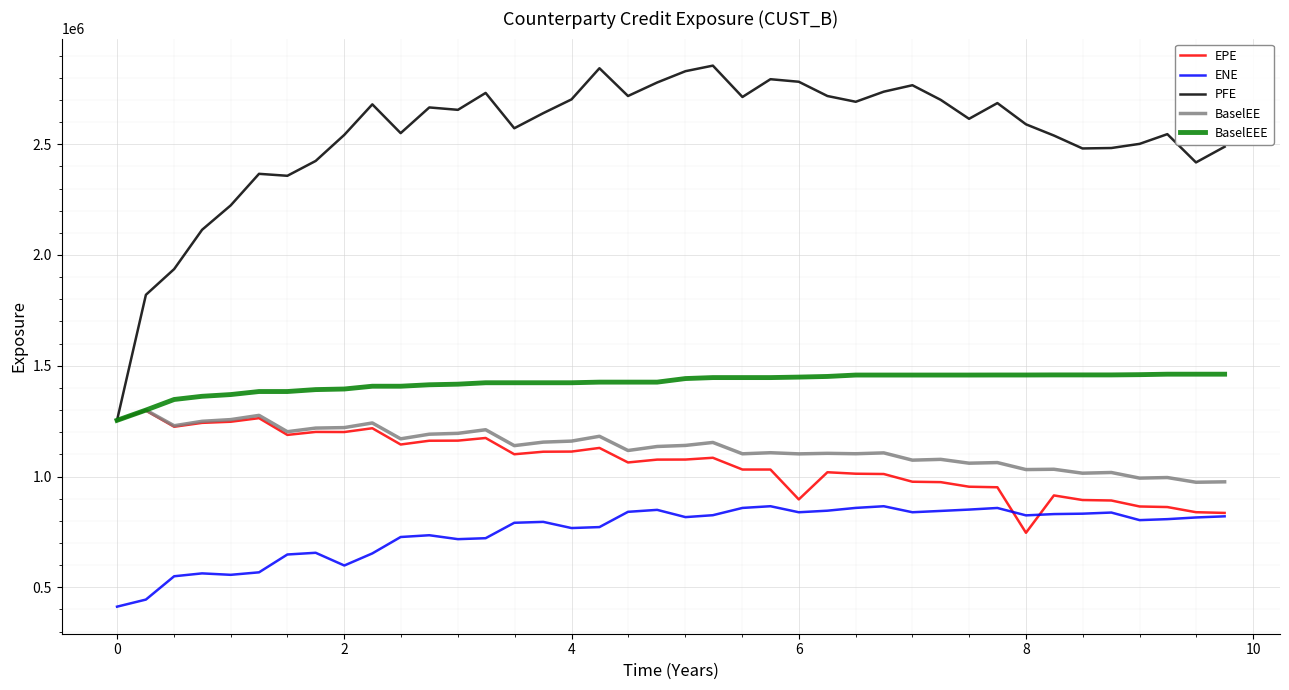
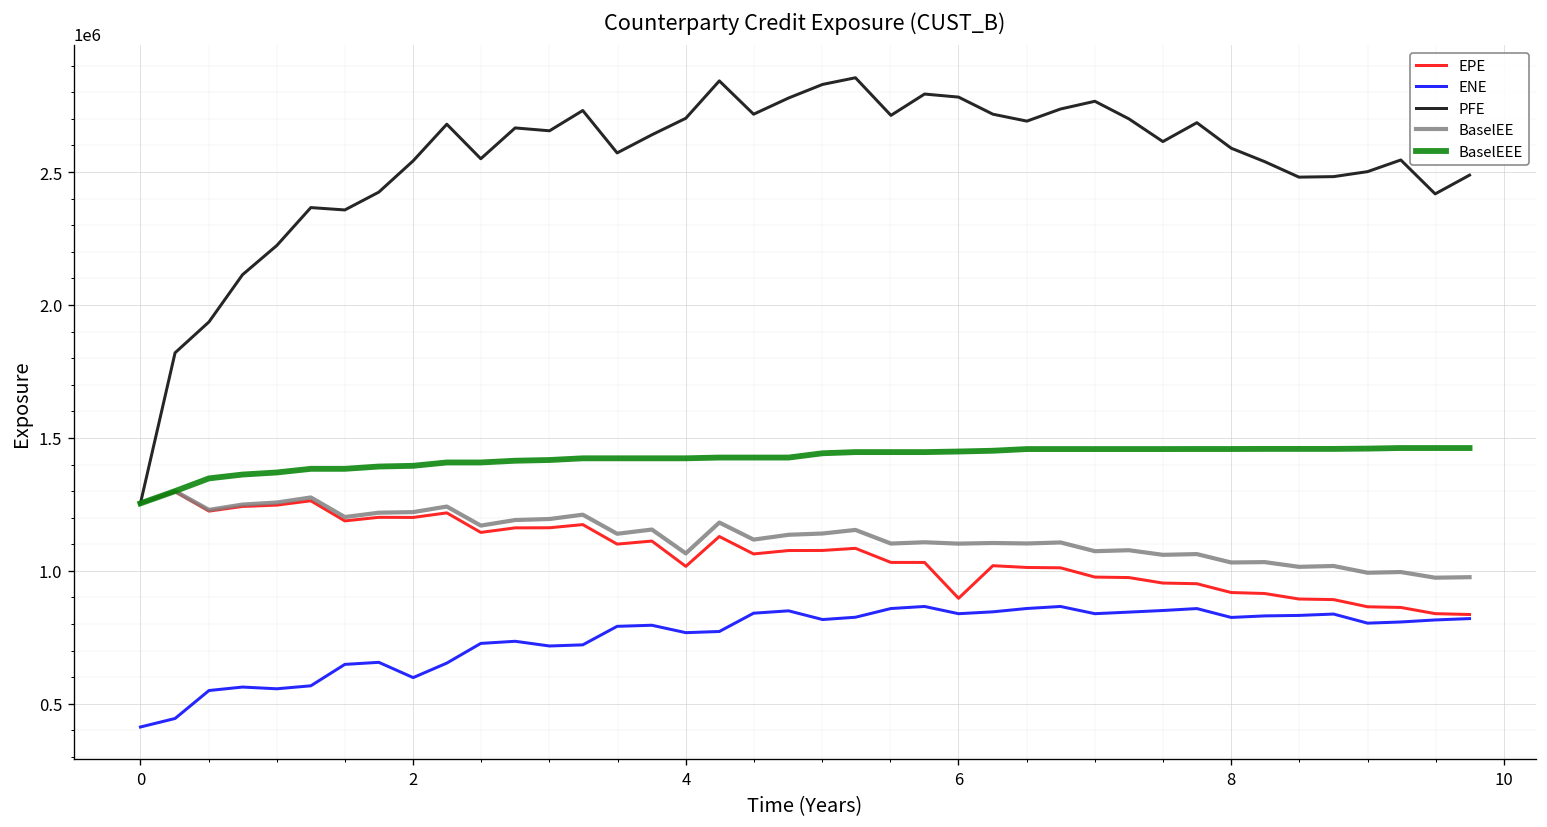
EPE, 4: 1110000 -> 1020000
BaselEE, 4: 1160000 -> 1070000
EPE, 8: 750000 -> 920000
